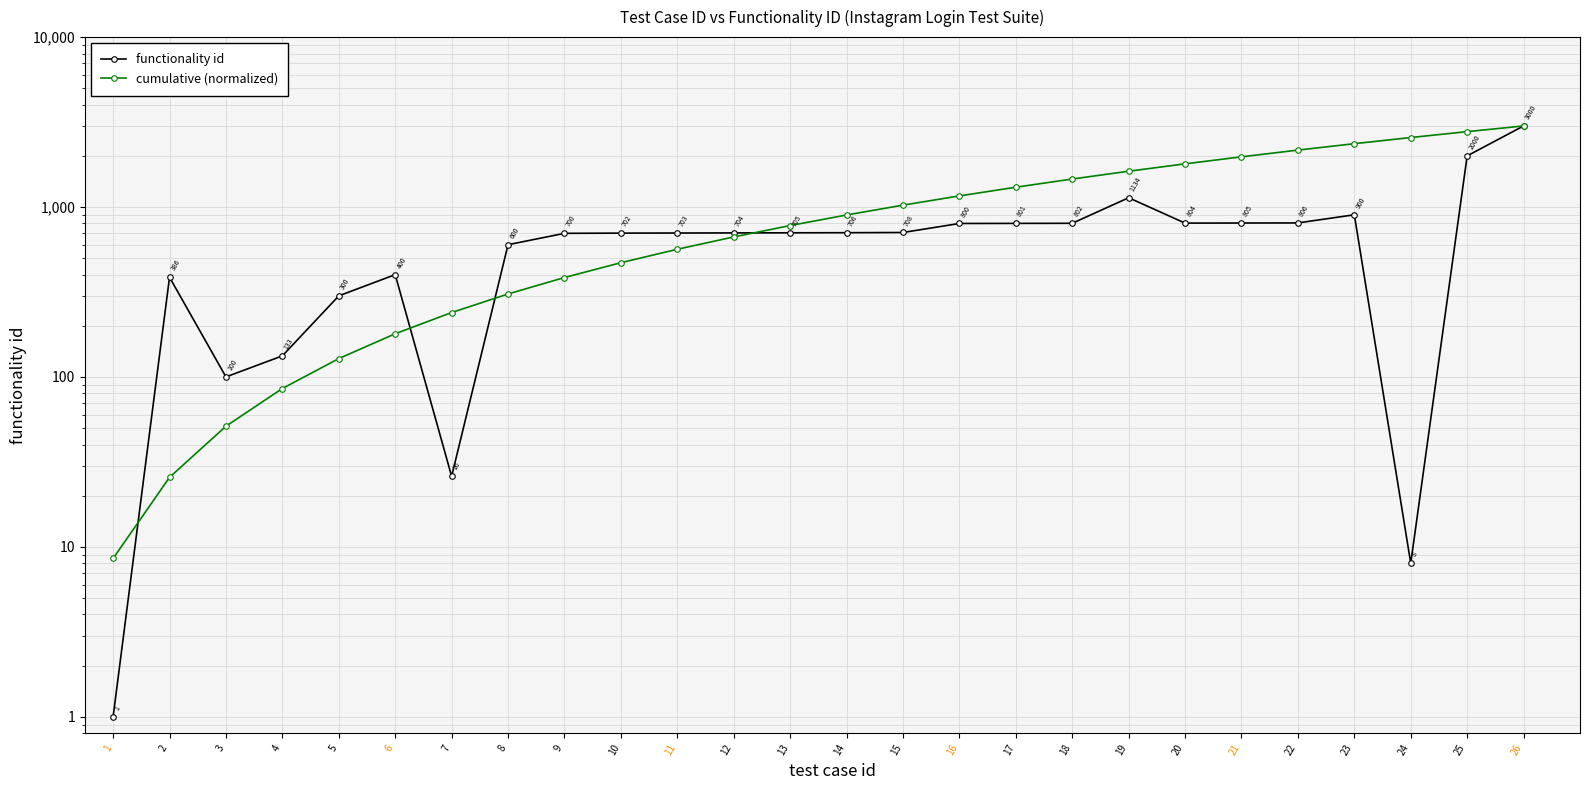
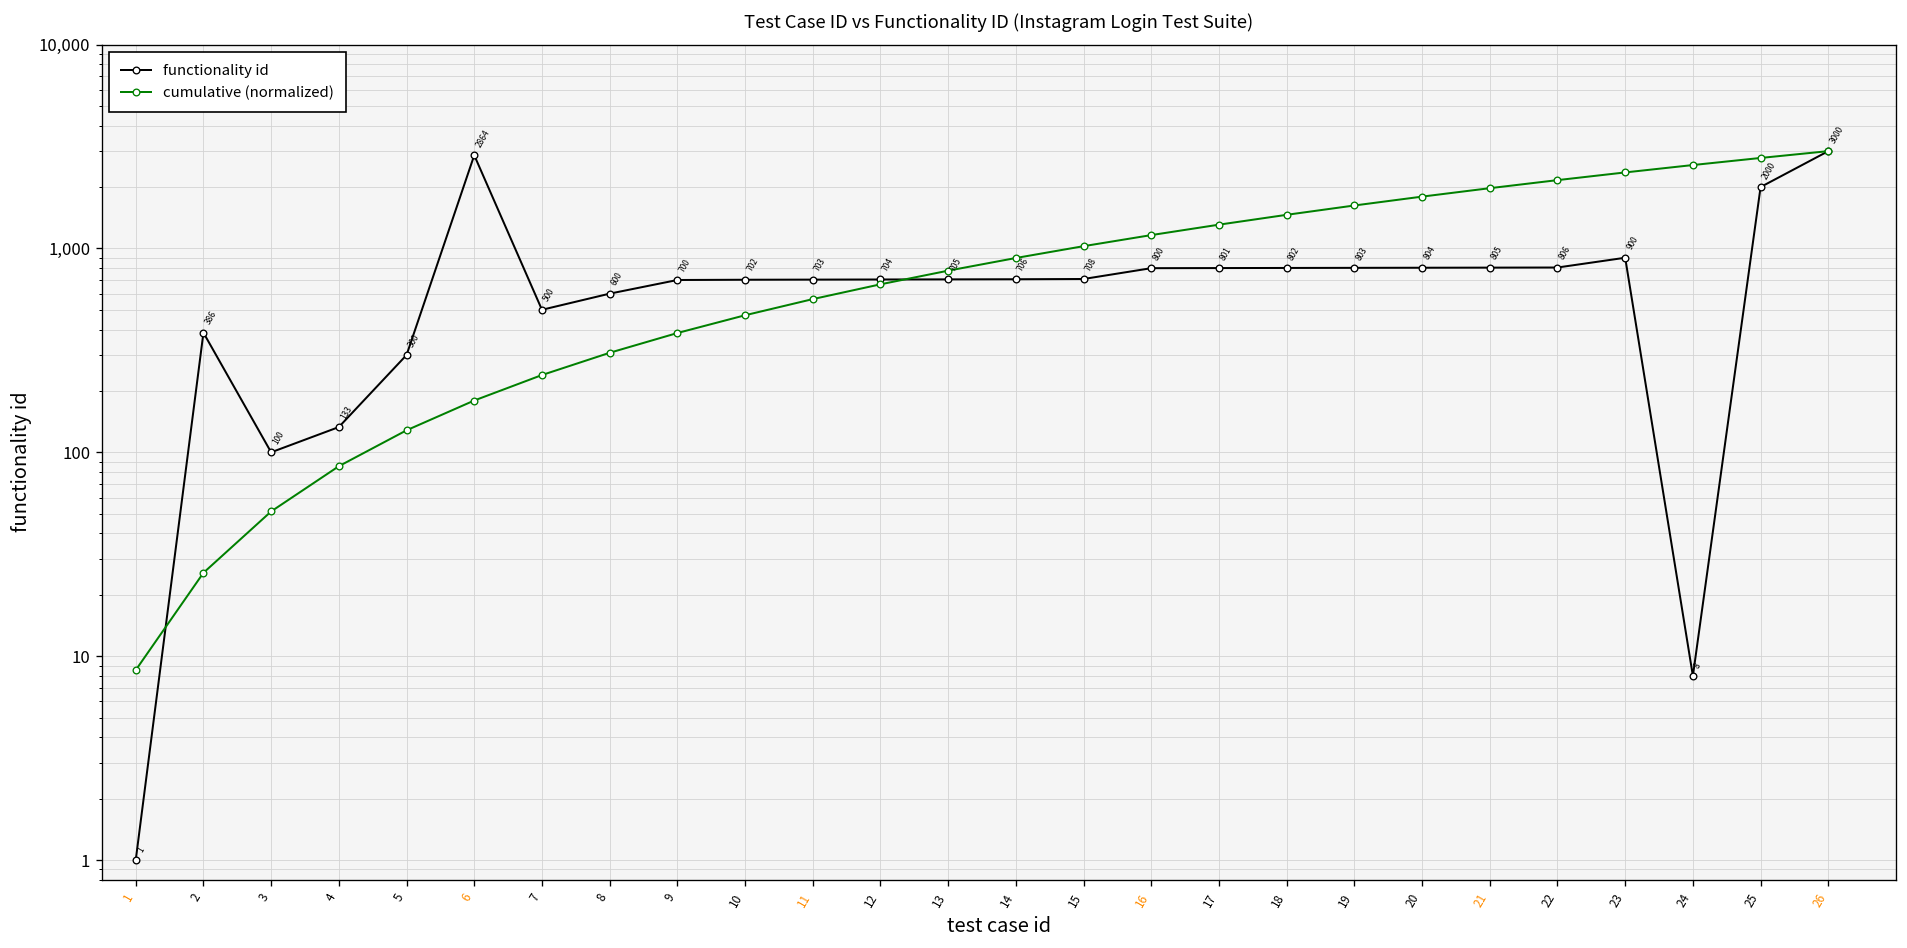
functionality id, 6: 400 -> 2864
functionality id, 7: 26 -> 500
functionality id, 19: 1134 -> 803
